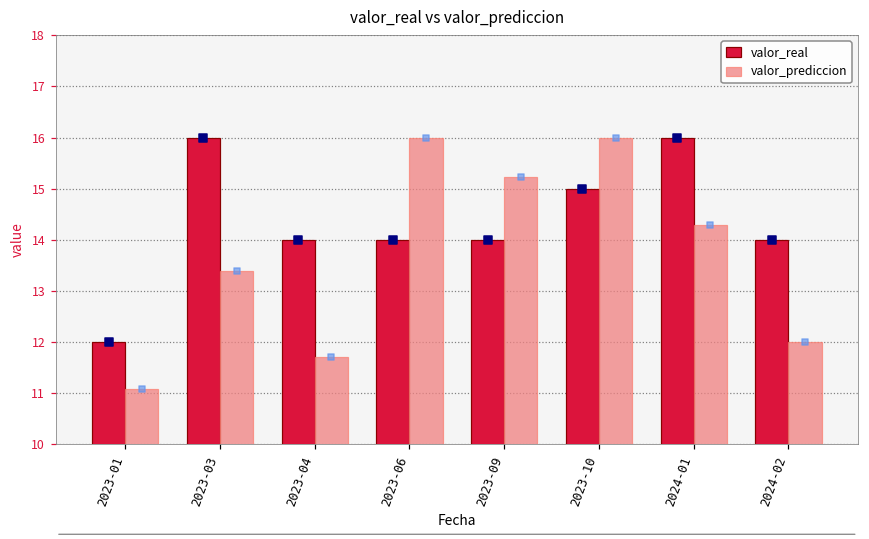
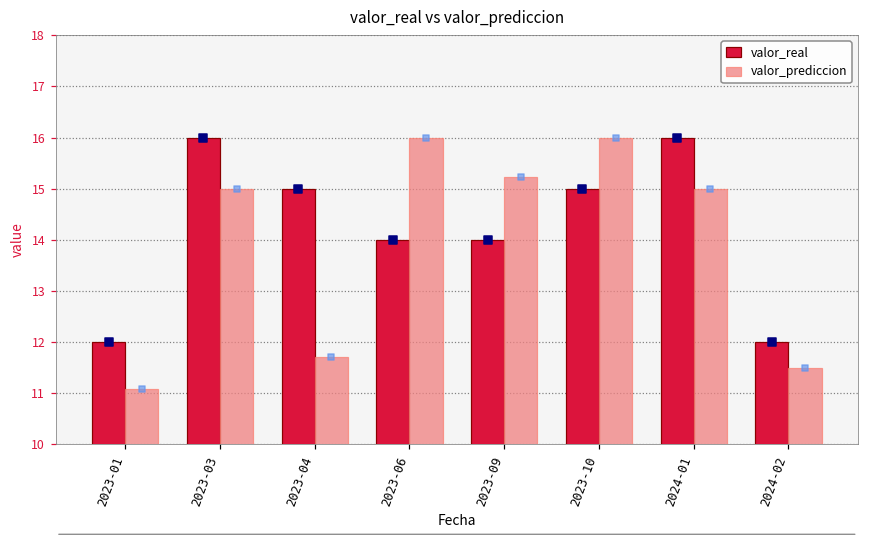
valor_prediccion, 2023-03: 13.4 -> 15.0
valor_real, 2023-04: 14 -> 15
valor_prediccion, 2024-01: 14.3 -> 15.0
valor_real, 2024-02: 14 -> 12
valor_prediccion, 2024-02: 12.0 -> 11.5
